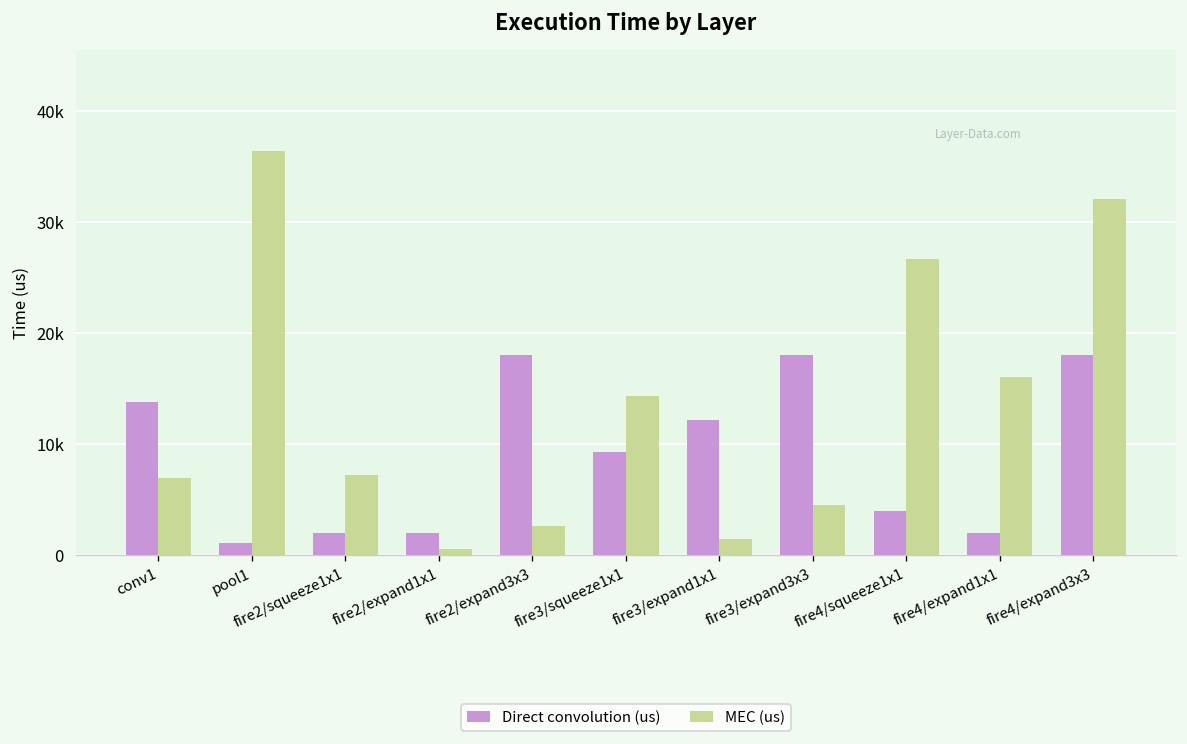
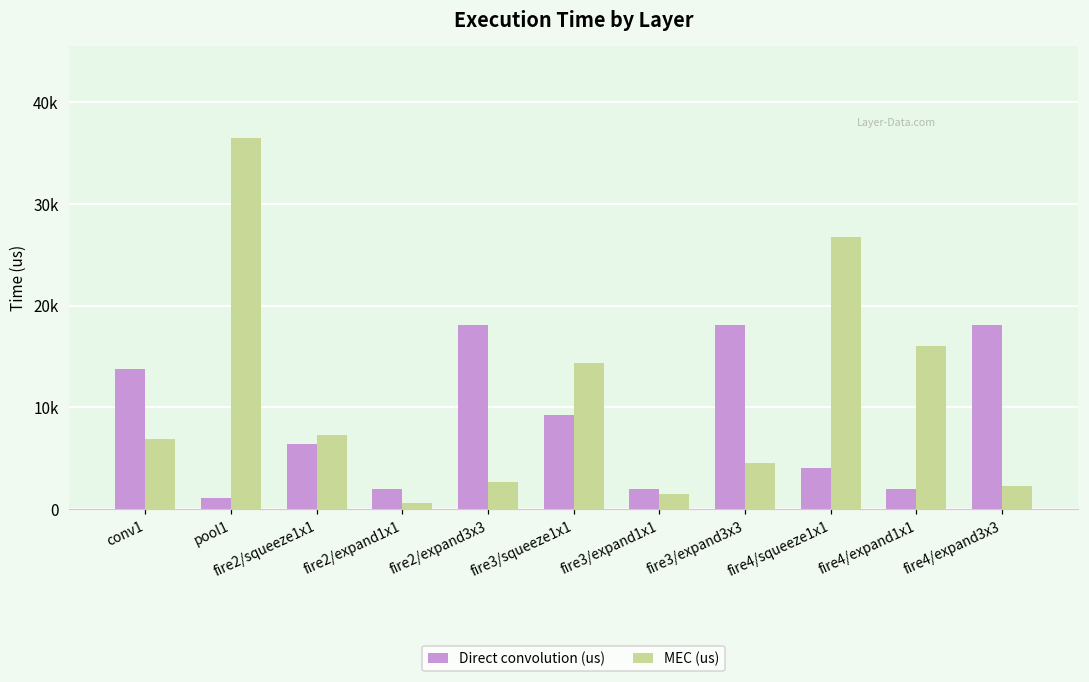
Direct convolution (us), fire2/squeeze1x1: 2000 -> 6000
Direct convolution (us), fire3/expand1x1: 12000 -> 2000
MEC (us), fire4/expand3x3: 32000 -> 2000
